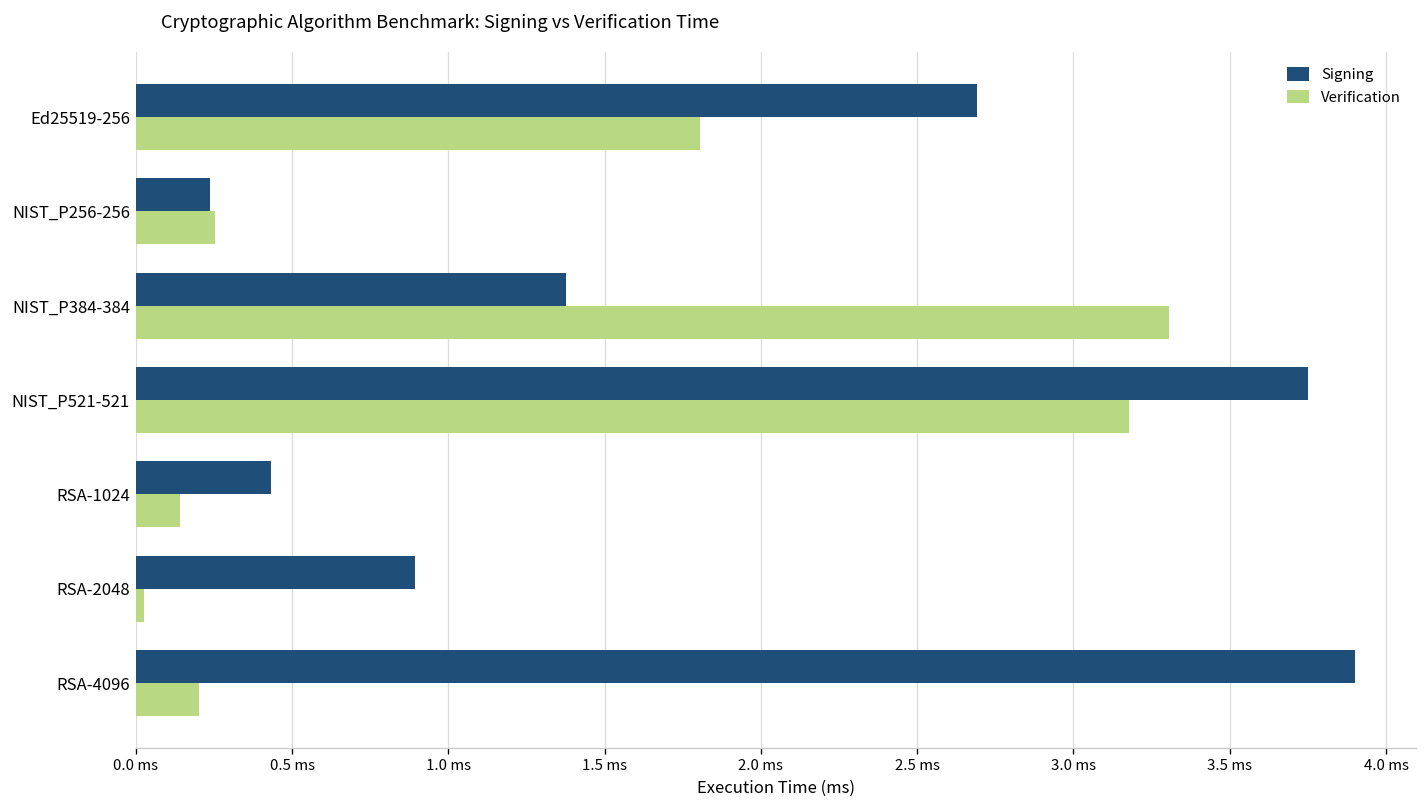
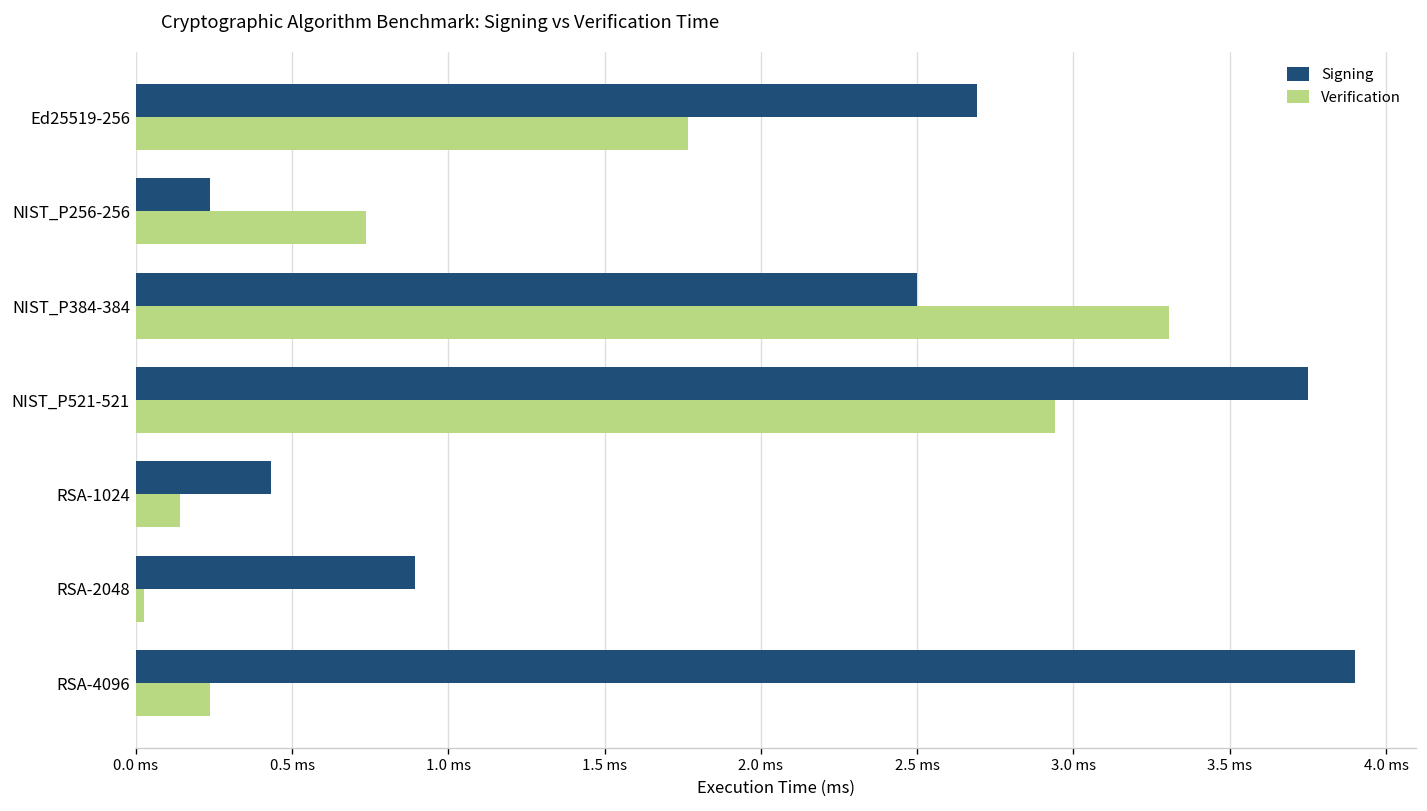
Verification, Ed25519-256: 1.80 ms -> 1.77 ms
Verification, NIST_P256-256: 0.25 ms -> 0.74 ms
Signing, NIST_P384-384: 1.38 ms -> 2.50 ms
Verification, NIST_P521-521: 3.18 ms -> 2.94 ms
Verification, RSA-4096: 0.20 ms -> 0.24 ms
